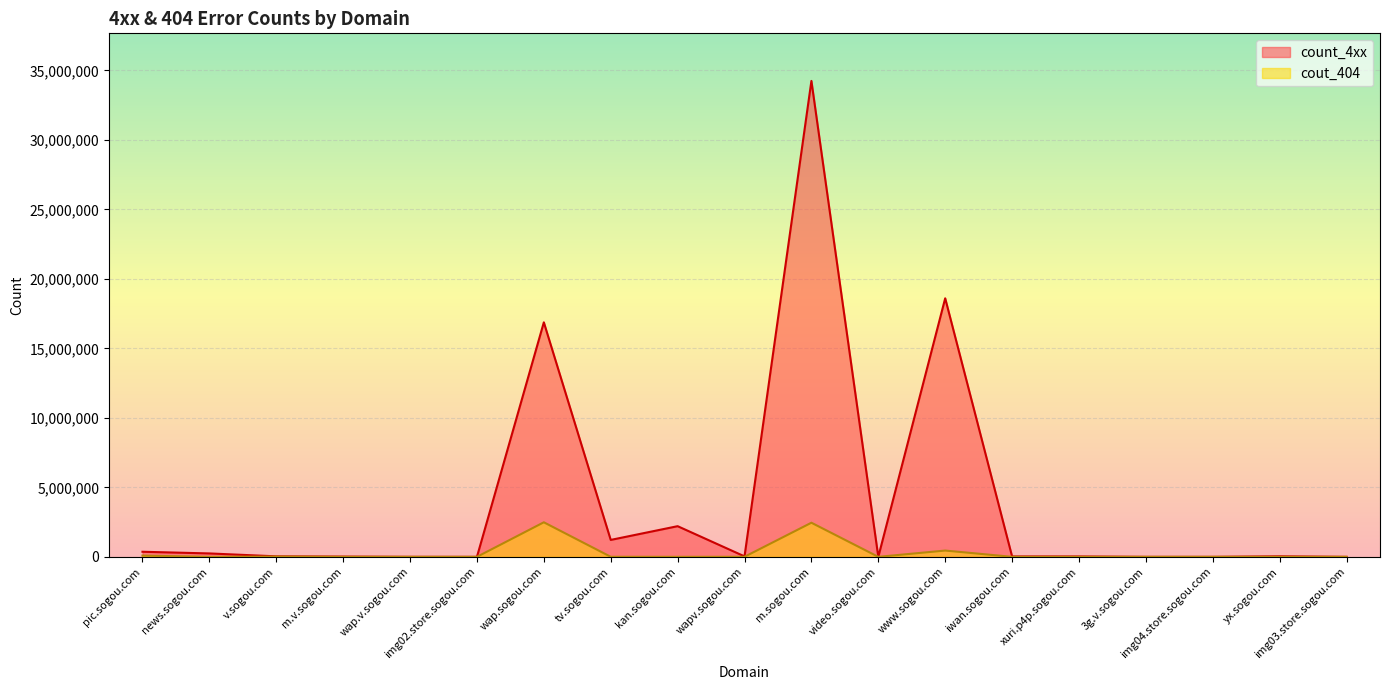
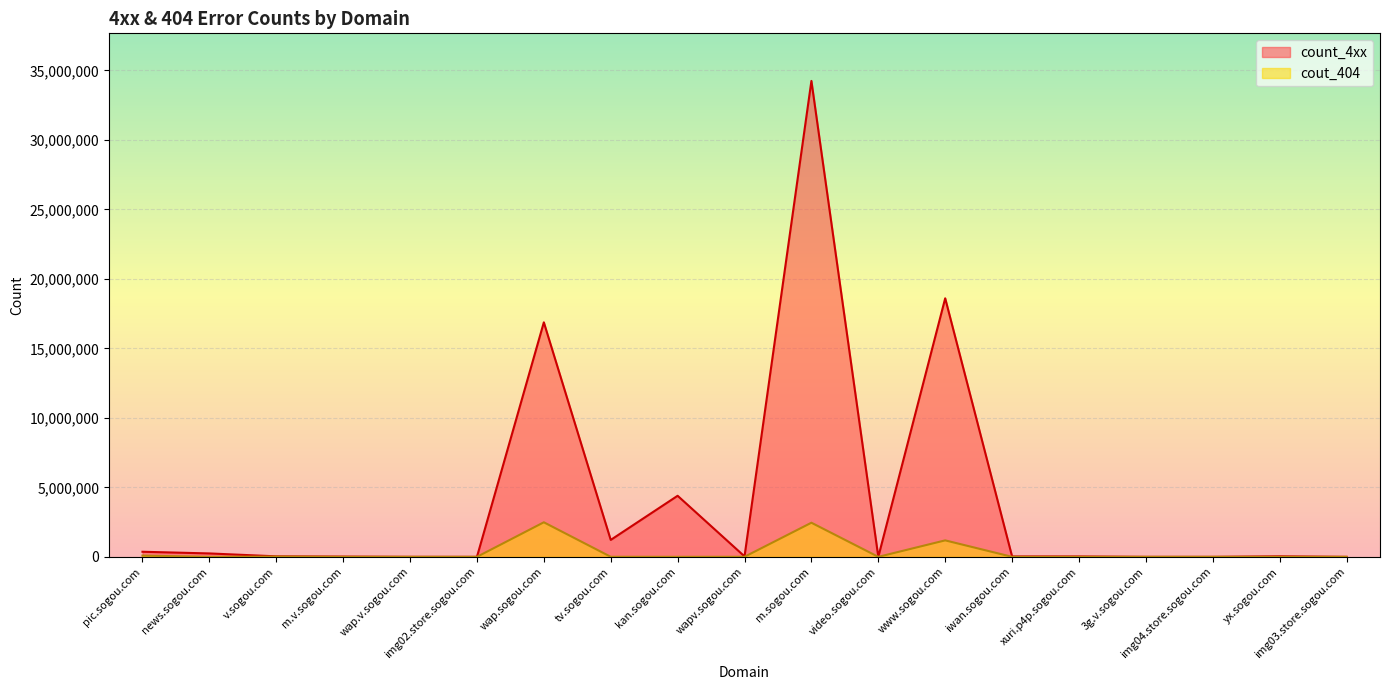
count_4xx, kan.sogou.com: 2,200,000 -> 4,400,000
cout_404, www.sogou.com: 500,000 -> 1,200,000
